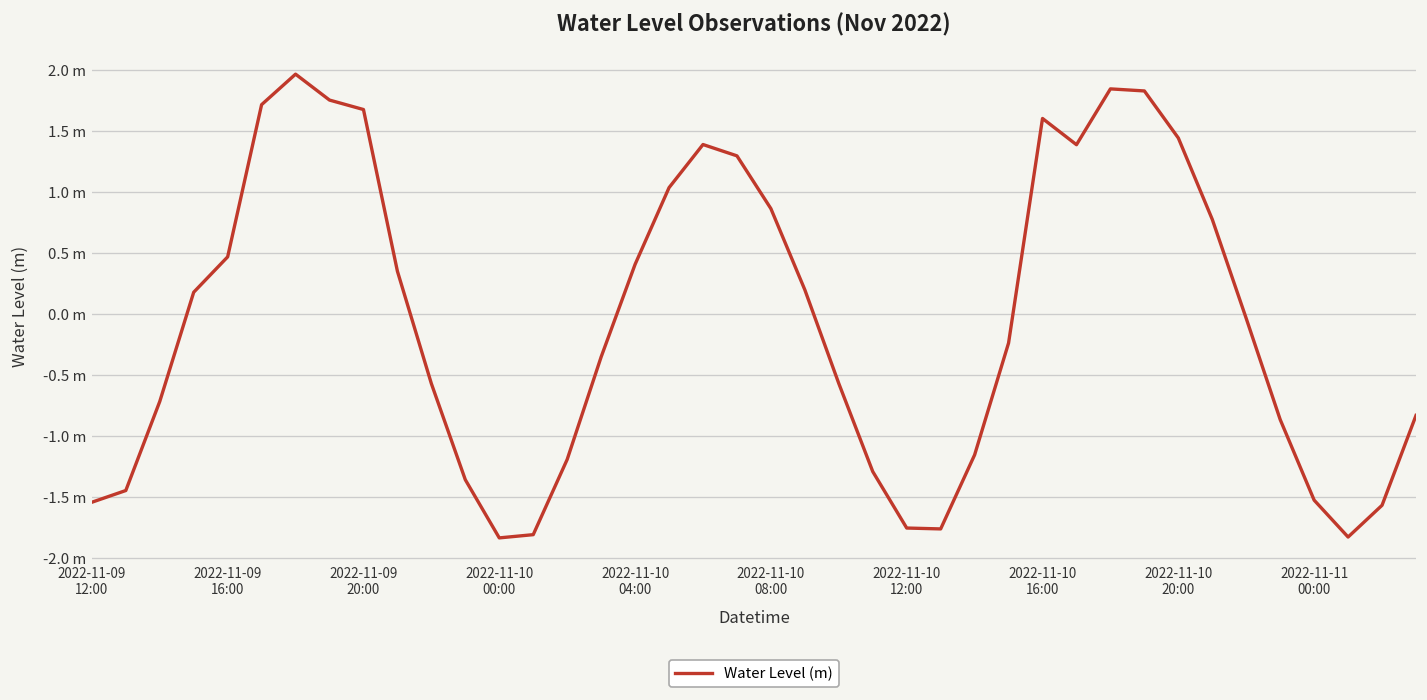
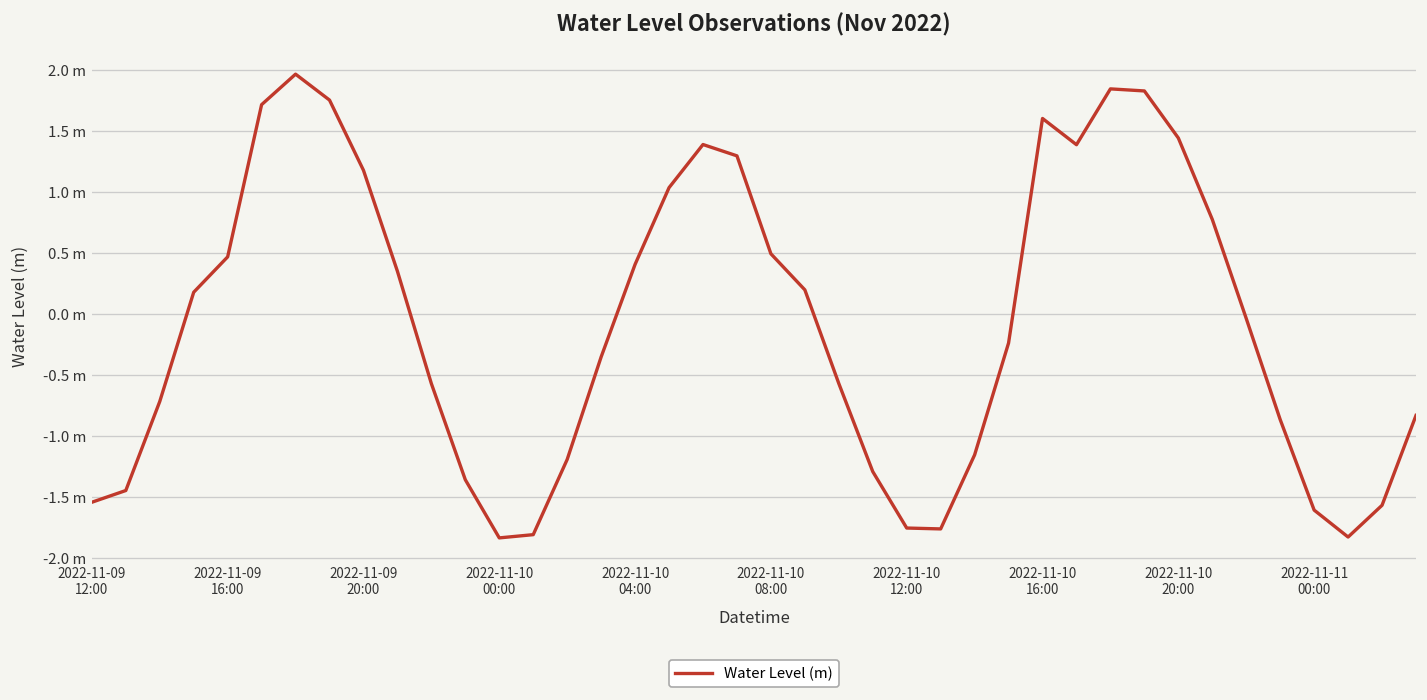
2022-11-09 20:00: 1.68 m -> 1.18 m
2022-11-10 08:00: 0.87 m -> 0.50 m
2022-11-11 00:00: -1.52 m -> -1.61 m
